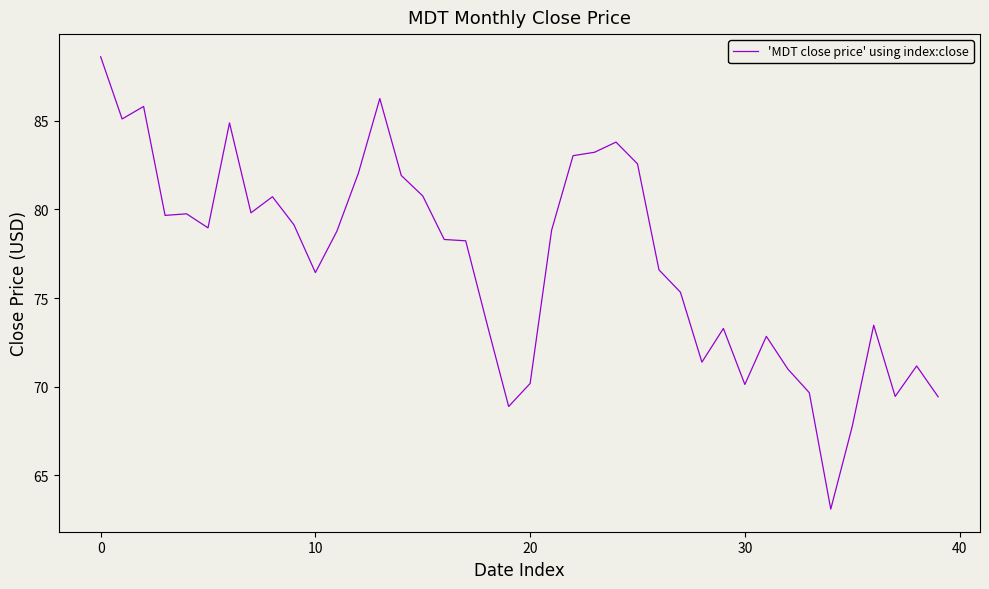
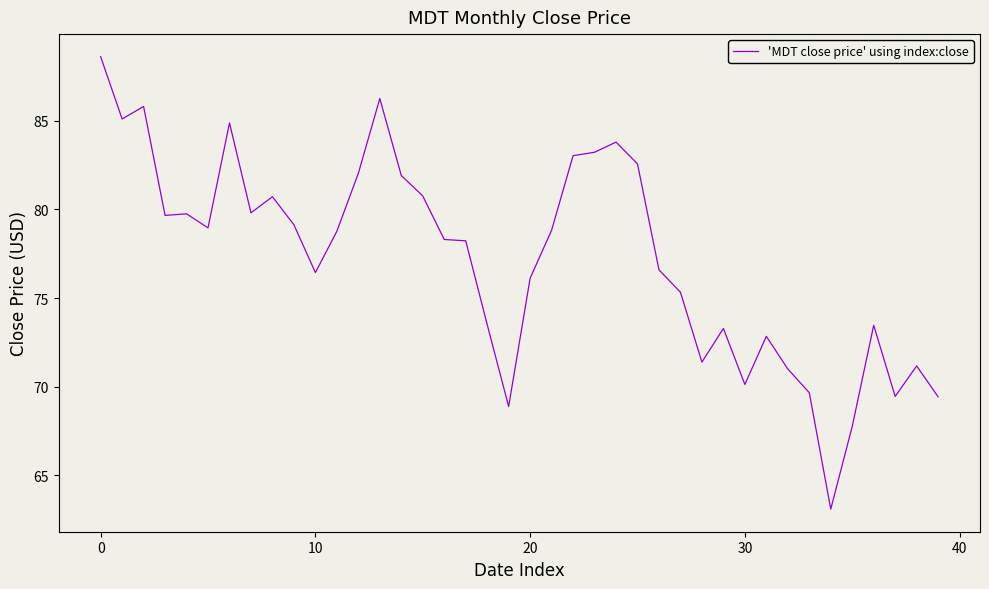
20: 70.2 -> 76.1
